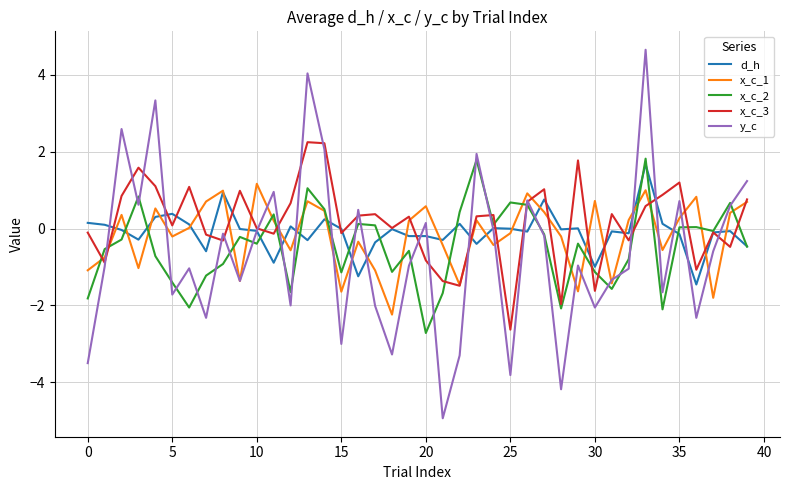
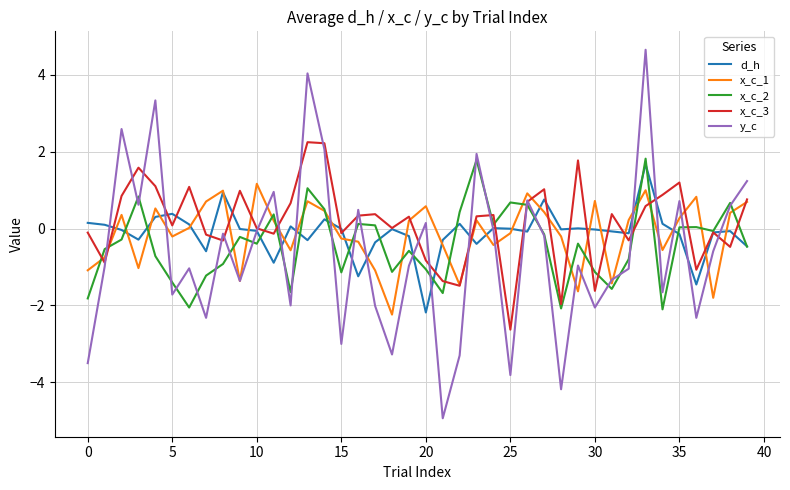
x_c_1, 15: -1.6 -> -0.3
d_h, 20: -0.2 -> -2.2
x_c_2, 20: -2.7 -> -1.1
d_h, 30: -1.0 -> 0.0
